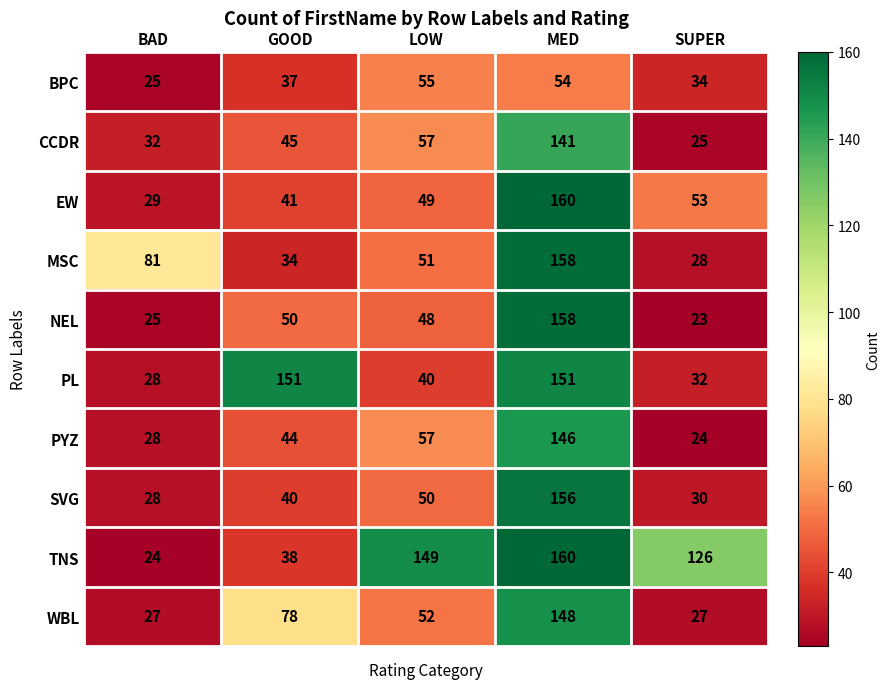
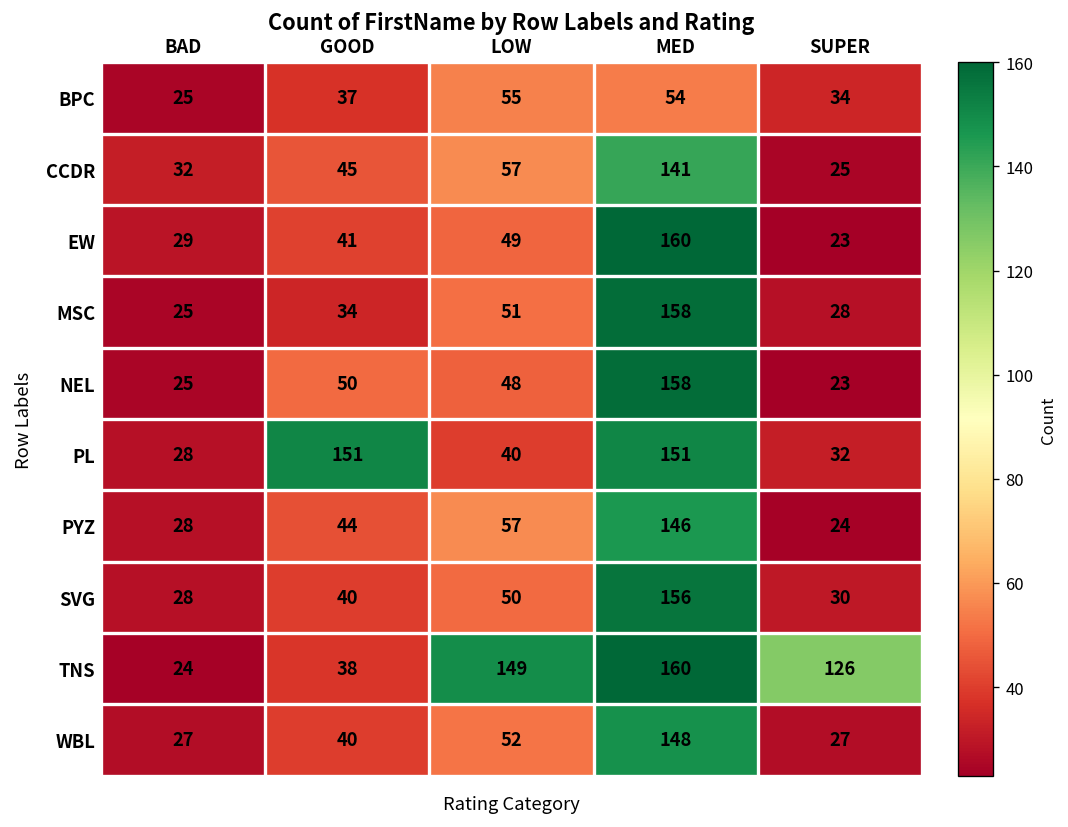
EW, SUPER: 53 -> 23
MSC, BAD: 81 -> 25
WBL, GOOD: 78 -> 40
